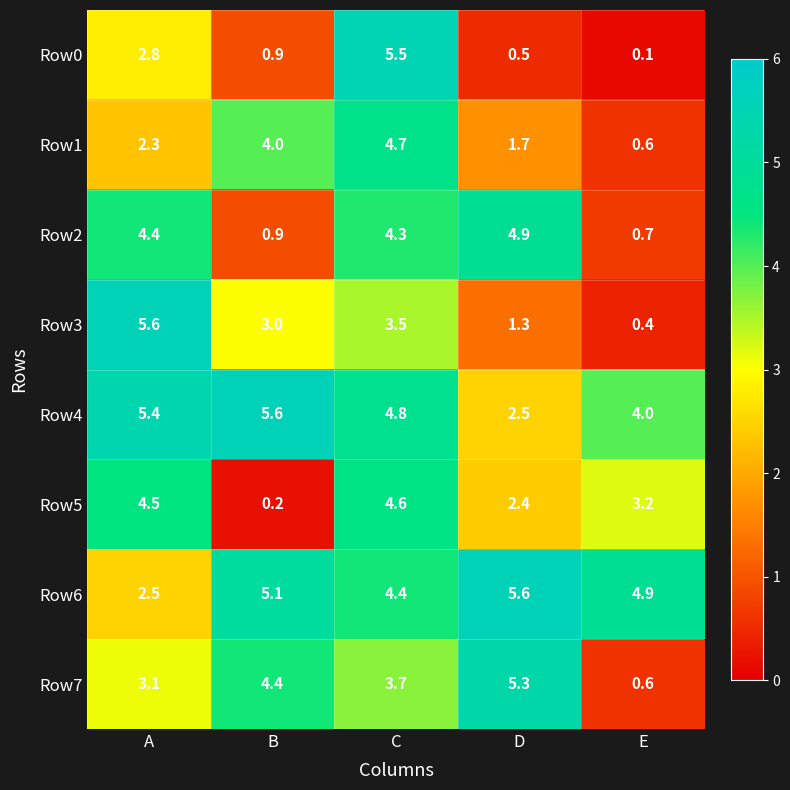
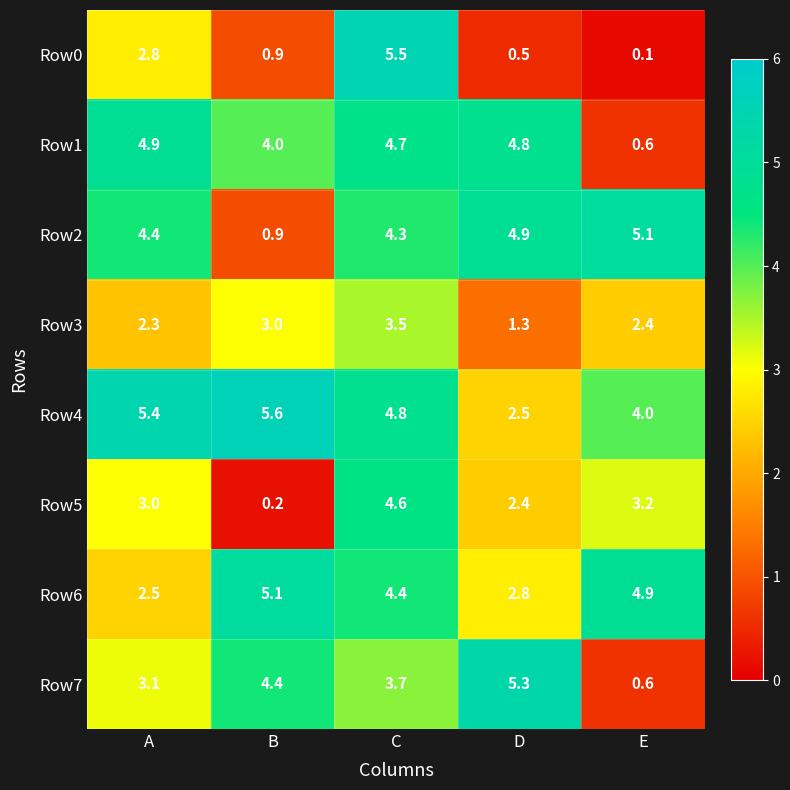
Row1, A: 2.3 -> 4.9
Row1, D: 1.7 -> 4.8
Row2, E: 0.7 -> 5.1
Row3, A: 5.6 -> 2.3
Row3, E: 0.4 -> 2.4
Row5, A: 4.5 -> 3.0
Row6, D: 5.6 -> 2.8
